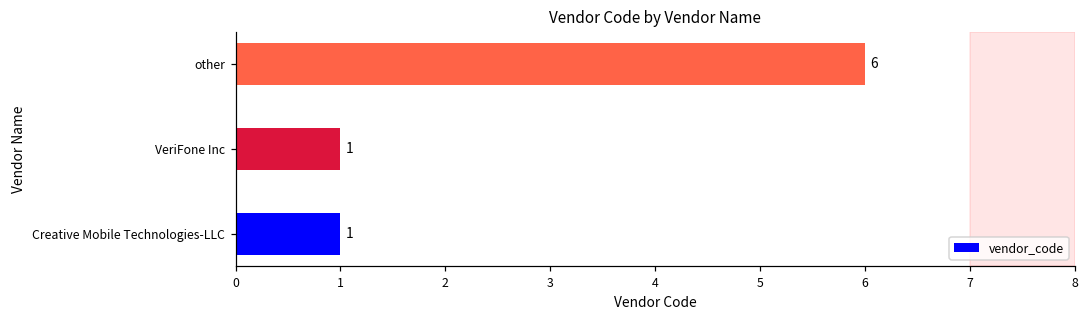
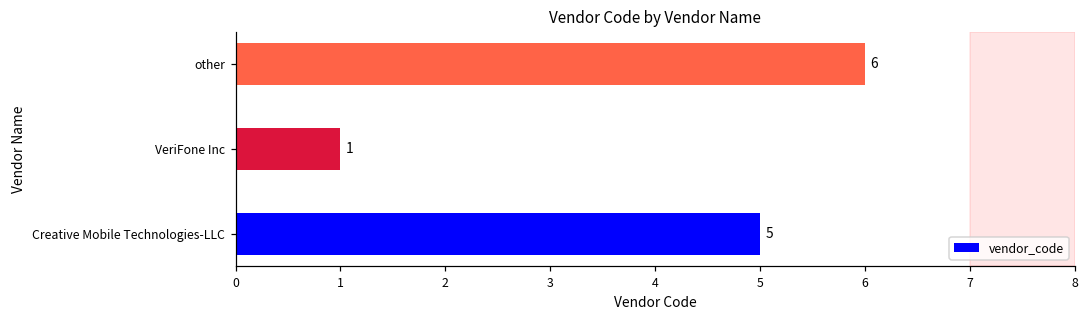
Creative Mobile Technologies-LLC: 1 -> 5
